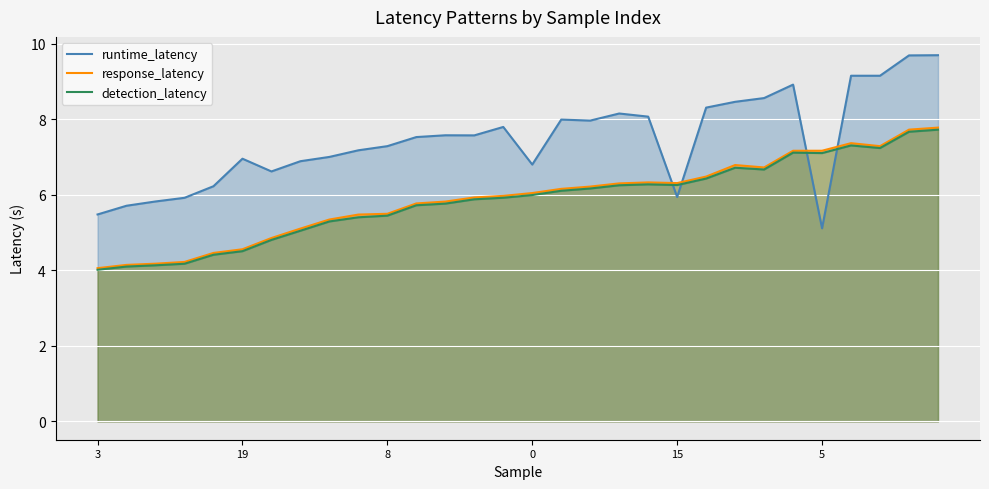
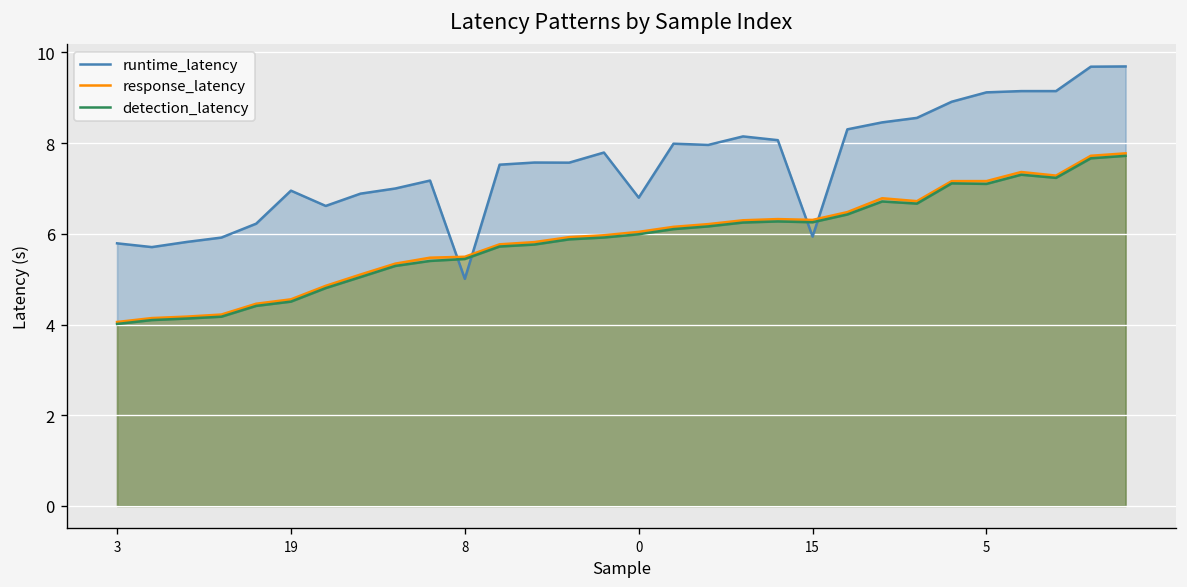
runtime_latency, 3: 5.5 -> 5.8
runtime_latency, 8: 7.3 -> 5.0
runtime_latency, 5: 5.1 -> 9.1
